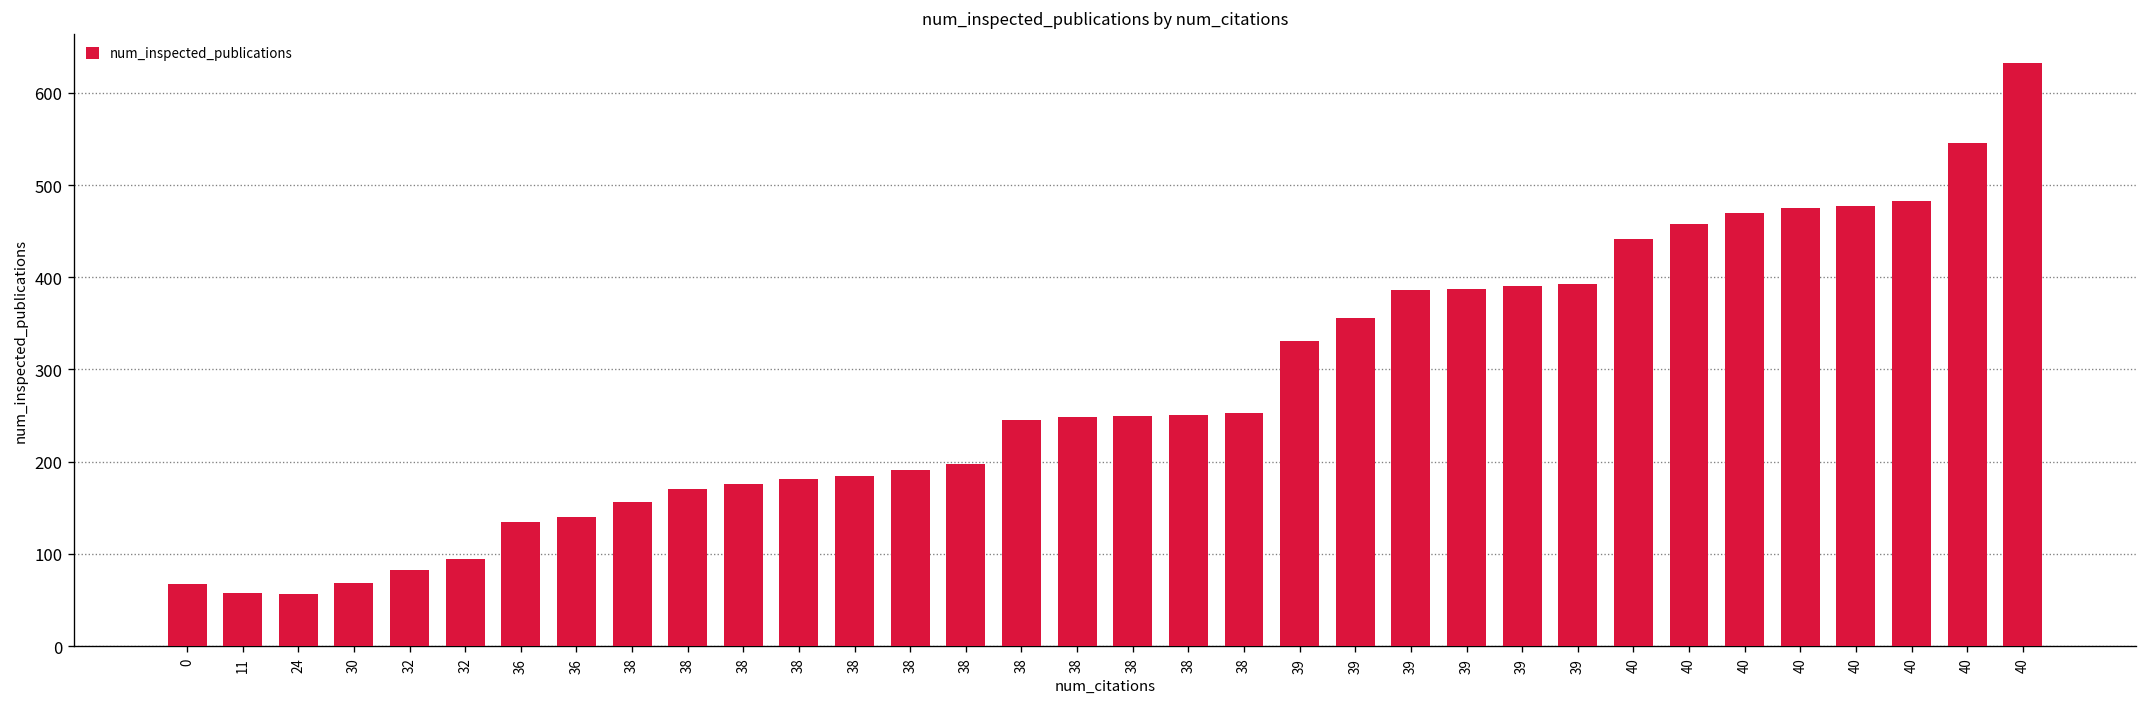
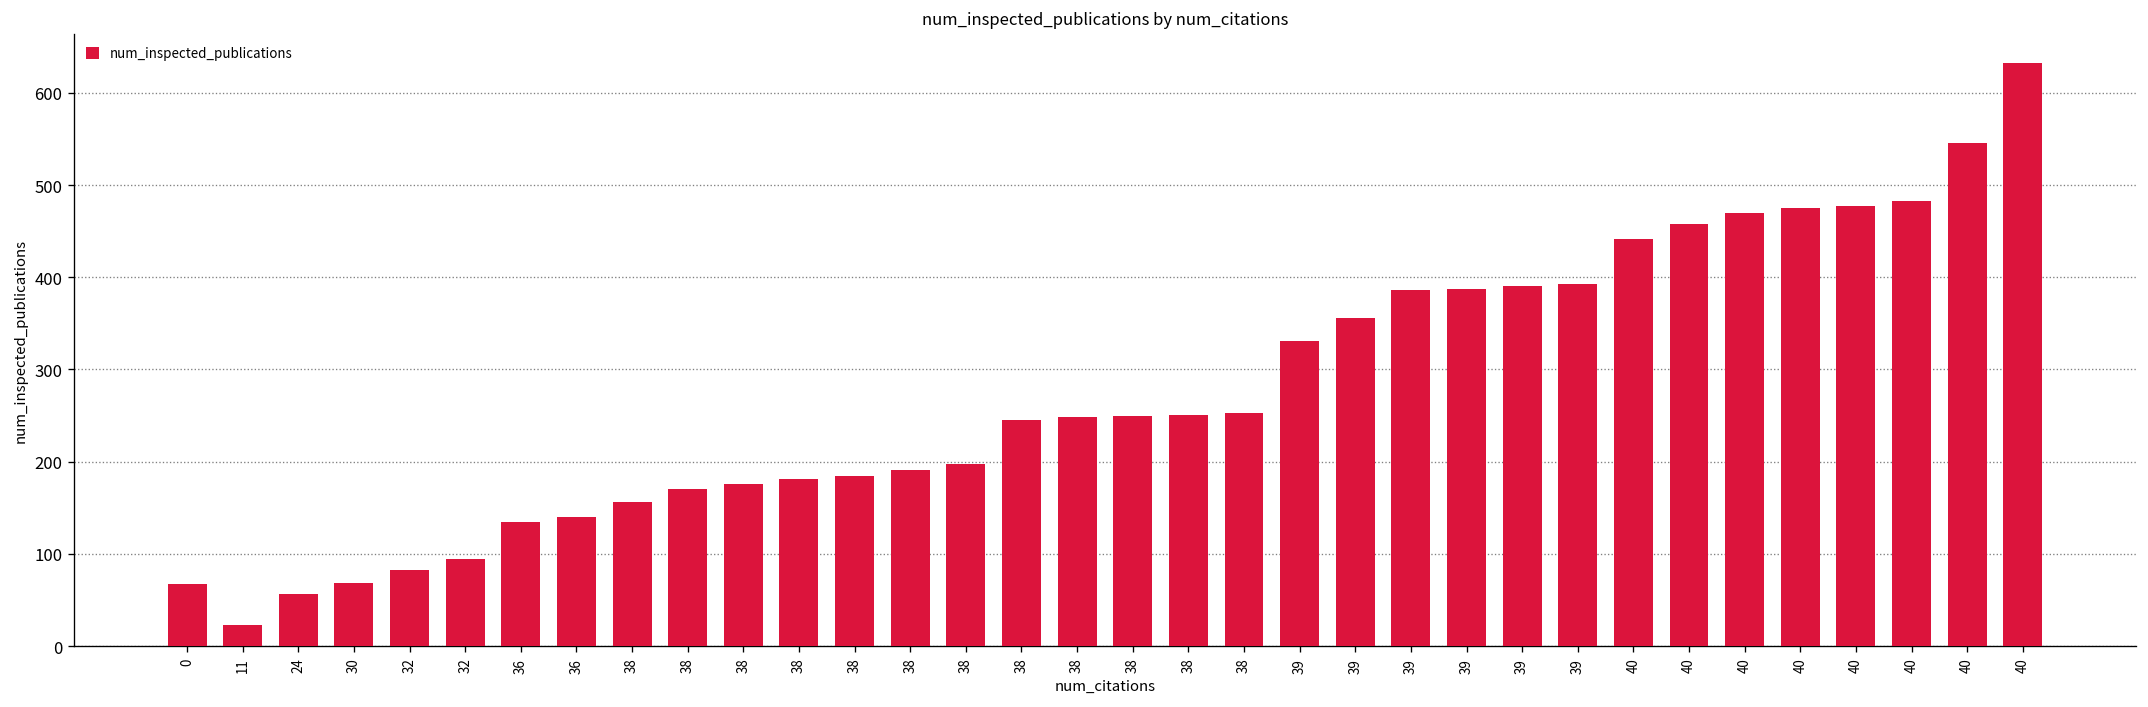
11: 60 -> 20
